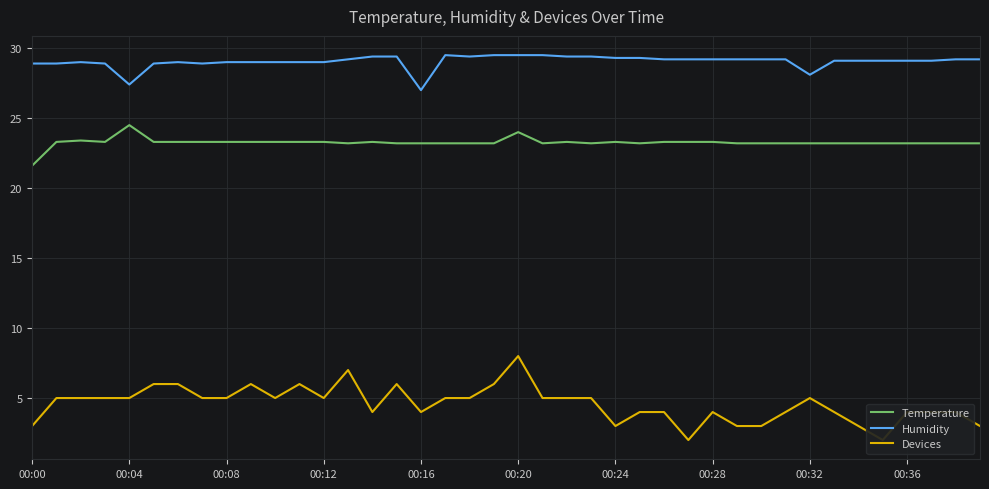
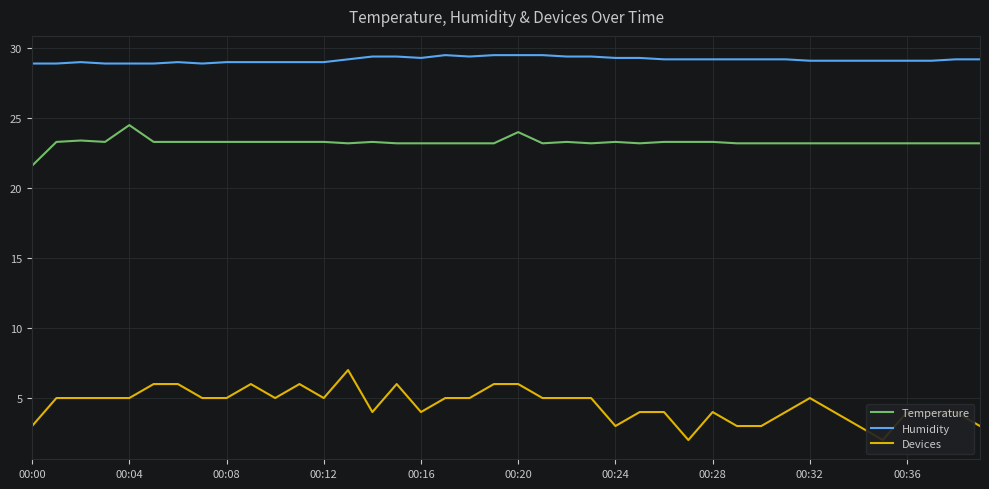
Humidity, 00:04: 27.4 -> 28.9
Humidity, 00:16: 27.0 -> 29.3
Devices, 00:20: 8 -> 6
Humidity, 00:32: 28.1 -> 29.1
